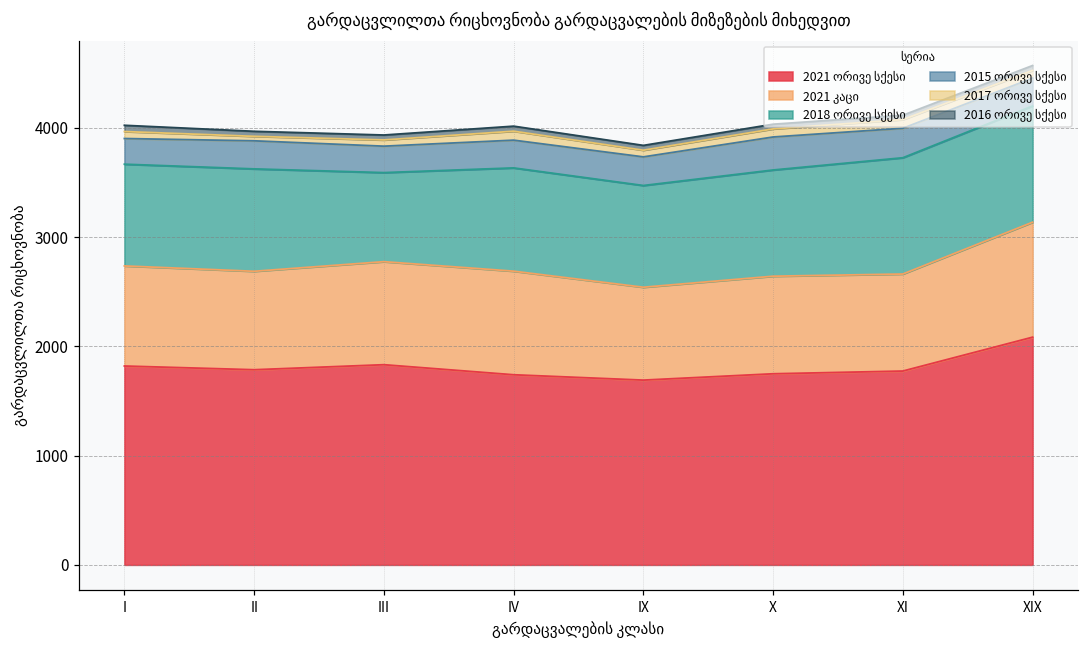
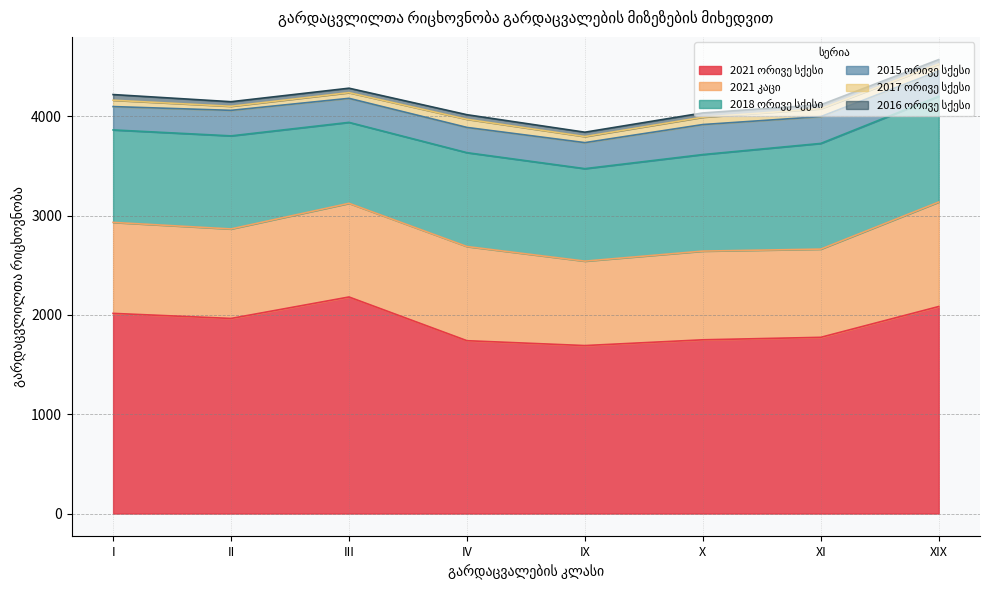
2021 ორივე სქესი, I: 1800 -> 2000
2021 ორივე სქესი, II: 1800 -> 2000
2021 ორივე სქესი, III: 1800 -> 2200
